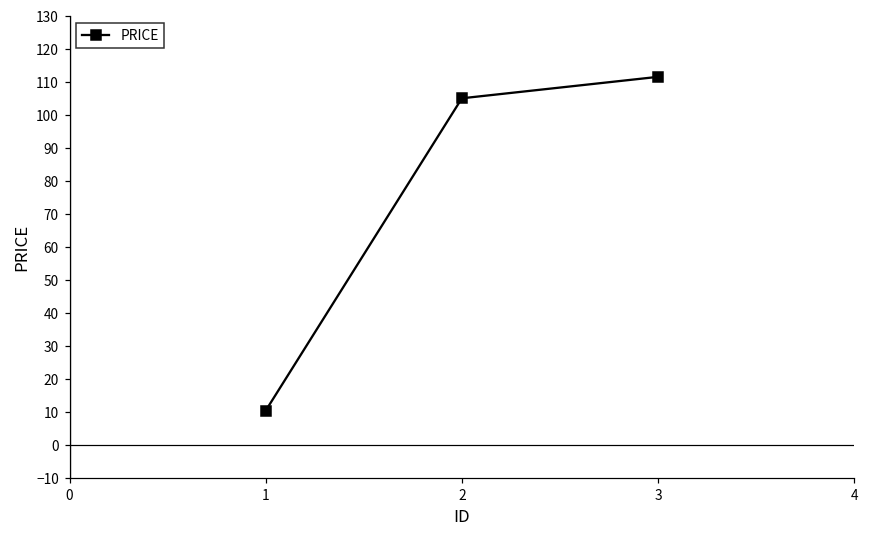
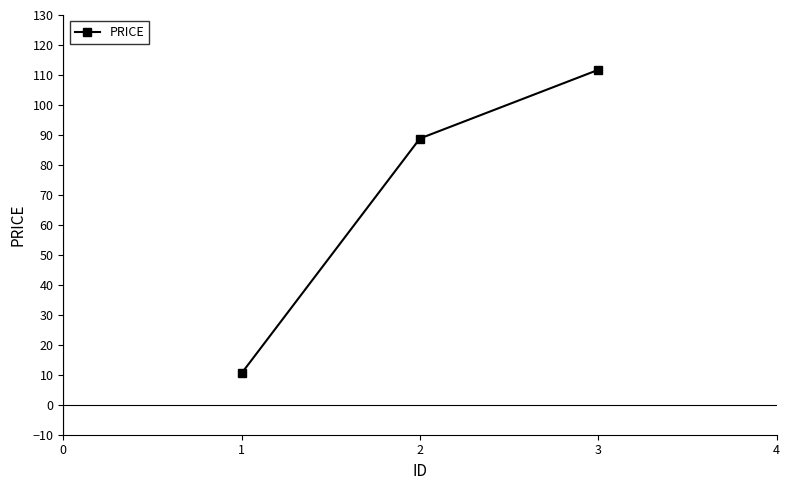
2: 105 -> 89
